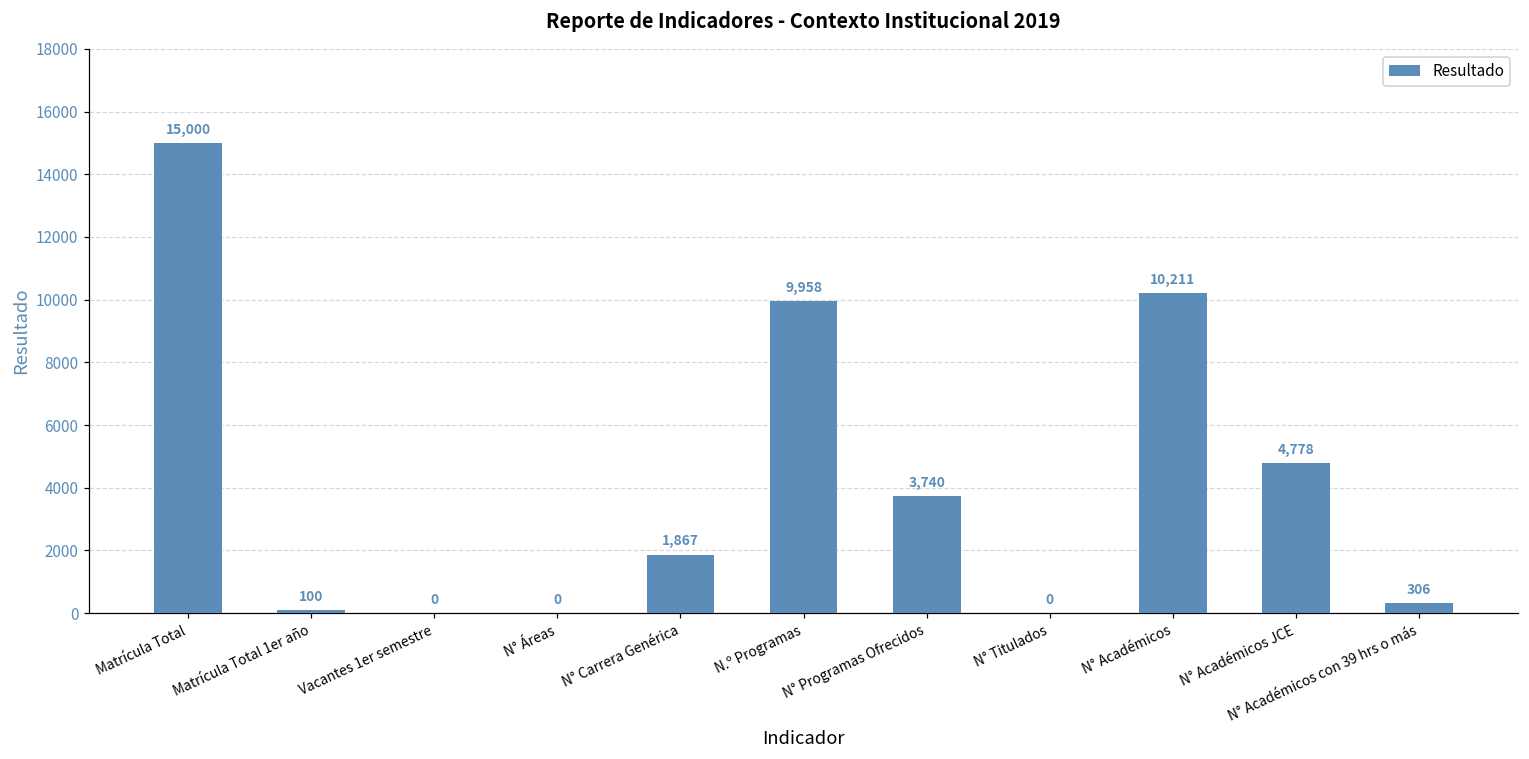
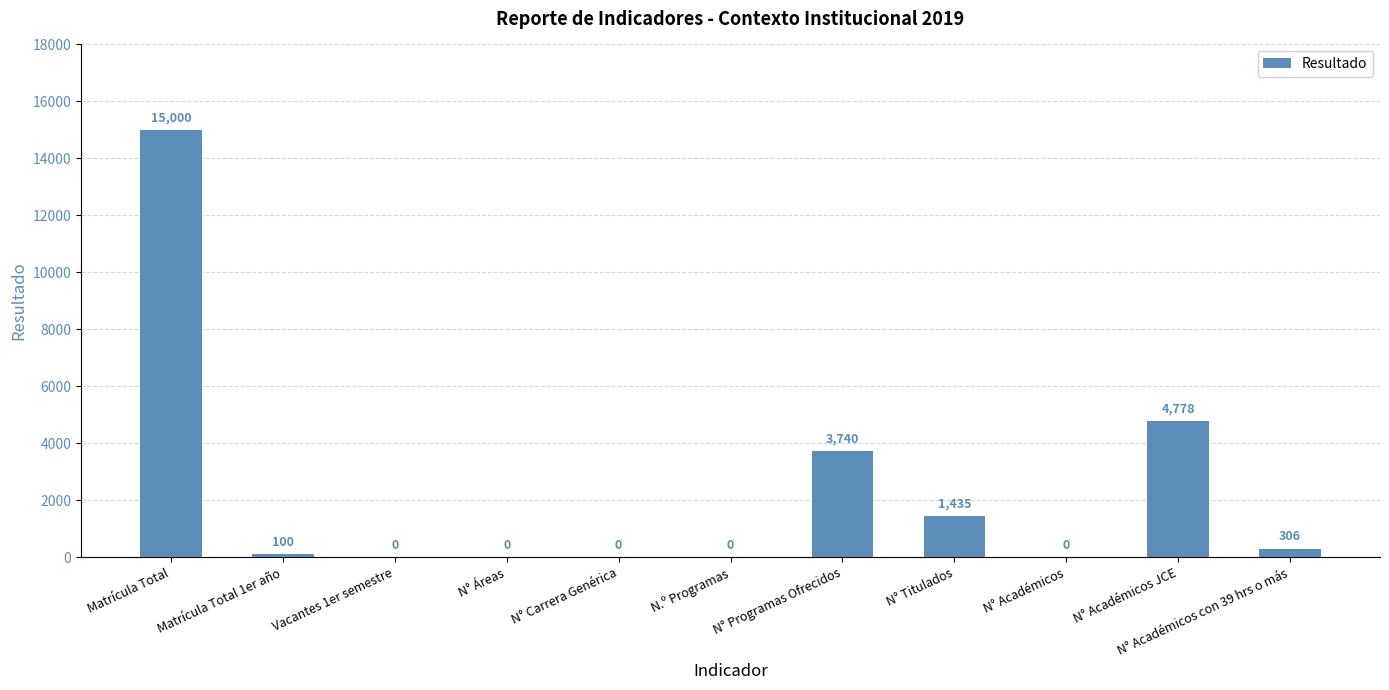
N° Carrera Genérica: 1,867 -> 0
N.º Programas: 9,958 -> 0
N° Titulados: 0 -> 1,435
N° Académicos: 10,211 -> 0
